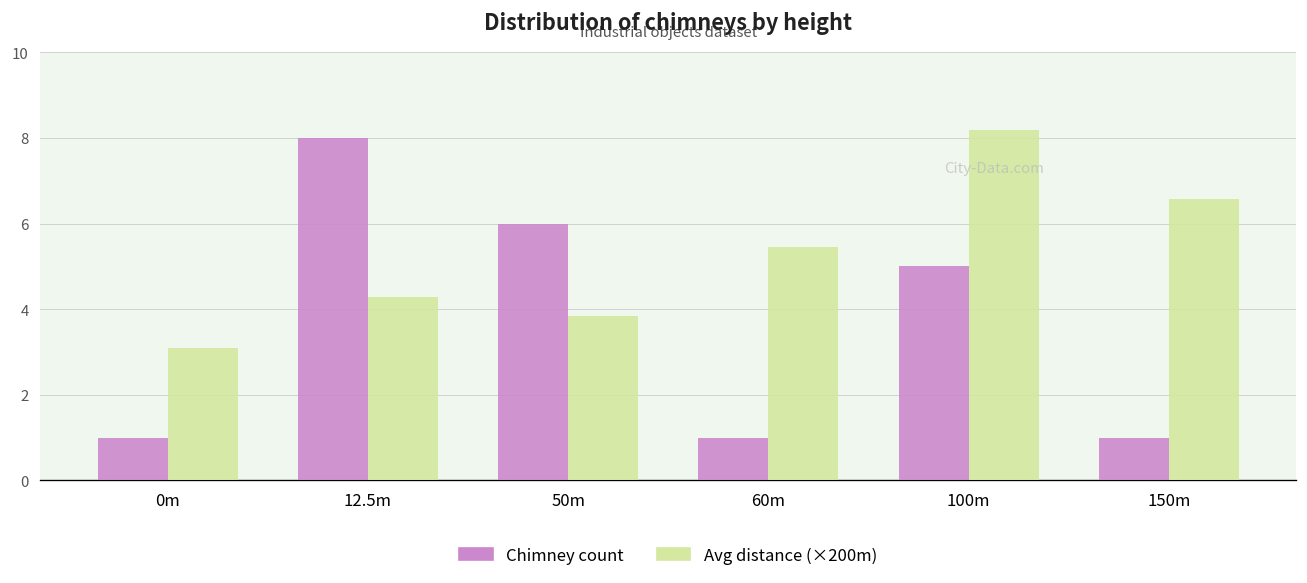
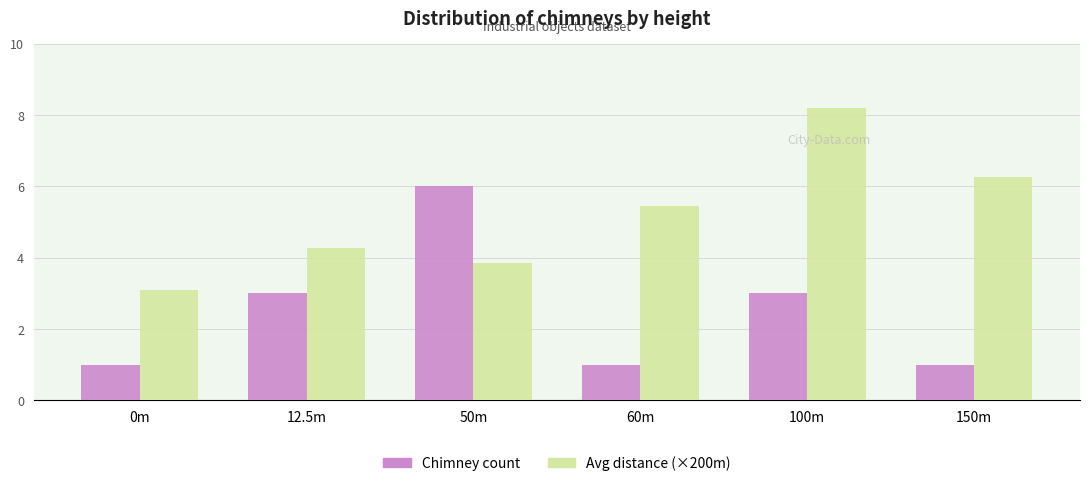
Chimney count, 12.5m: 8 -> 3
Chimney count, 100m: 5 -> 3
Avg distance (×200m), 150m: 6.6 -> 6.3
